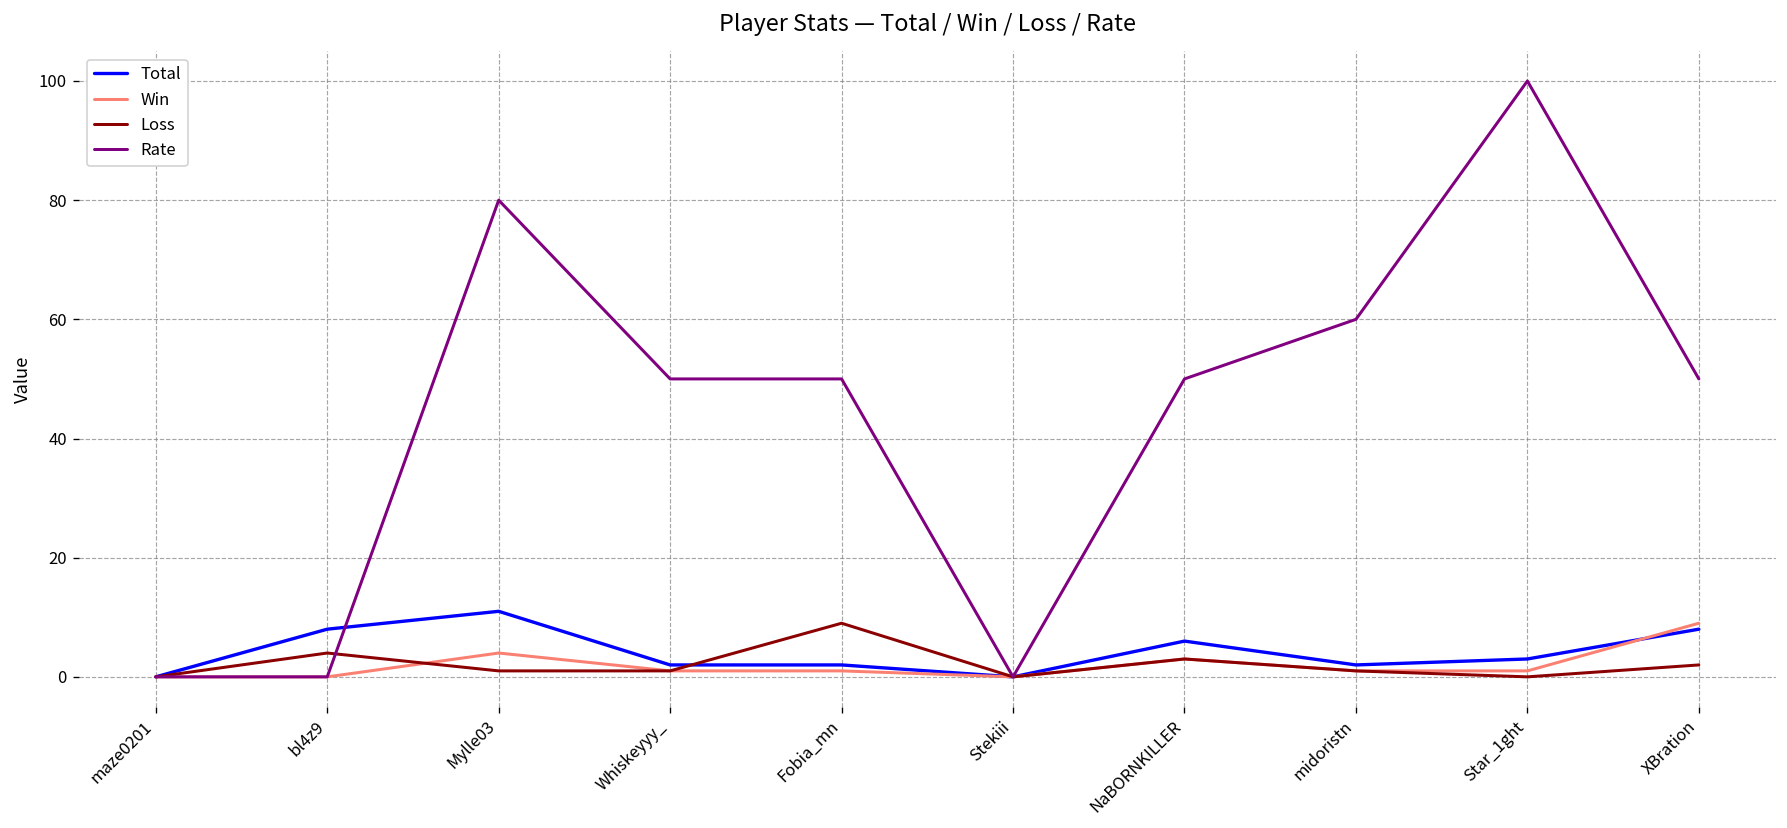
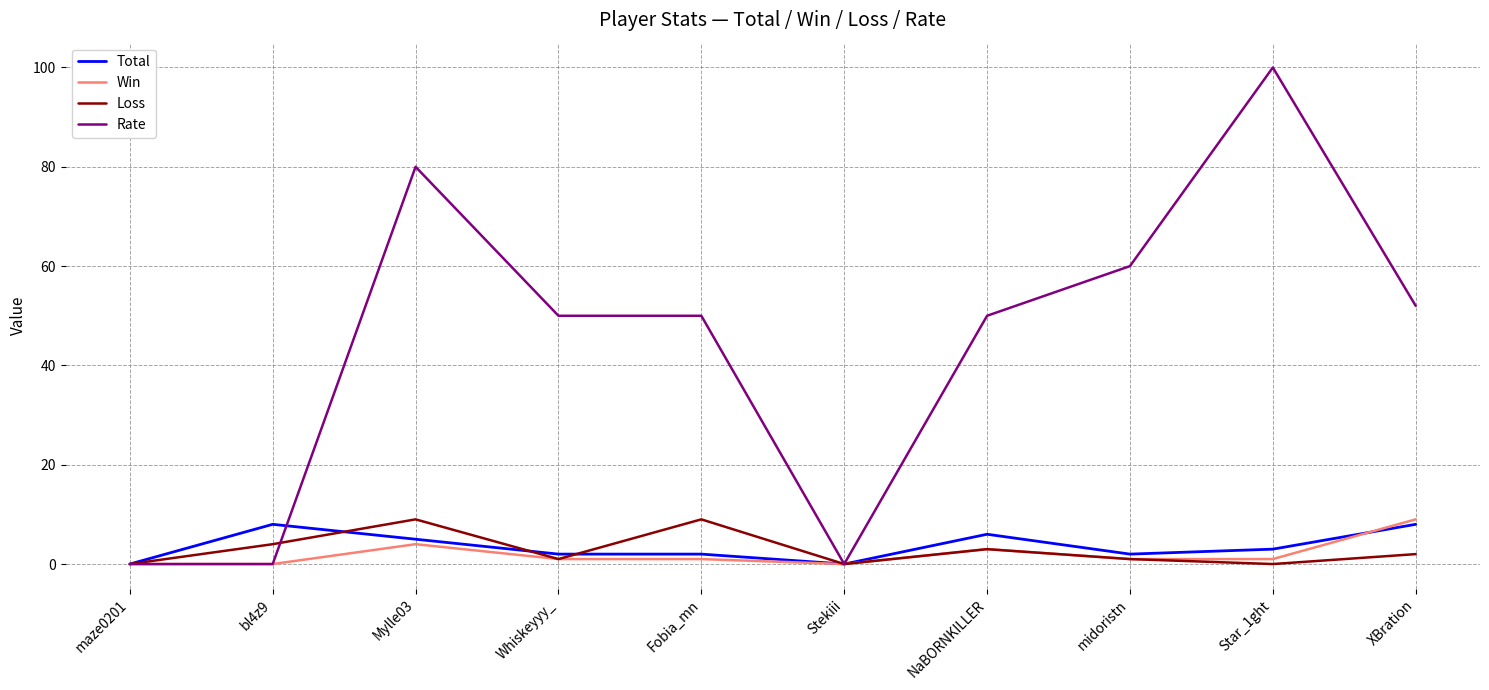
Total, Mylle03: 11 -> 5
Loss, Mylle03: 1 -> 9
Rate, XBration: 50 -> 52
